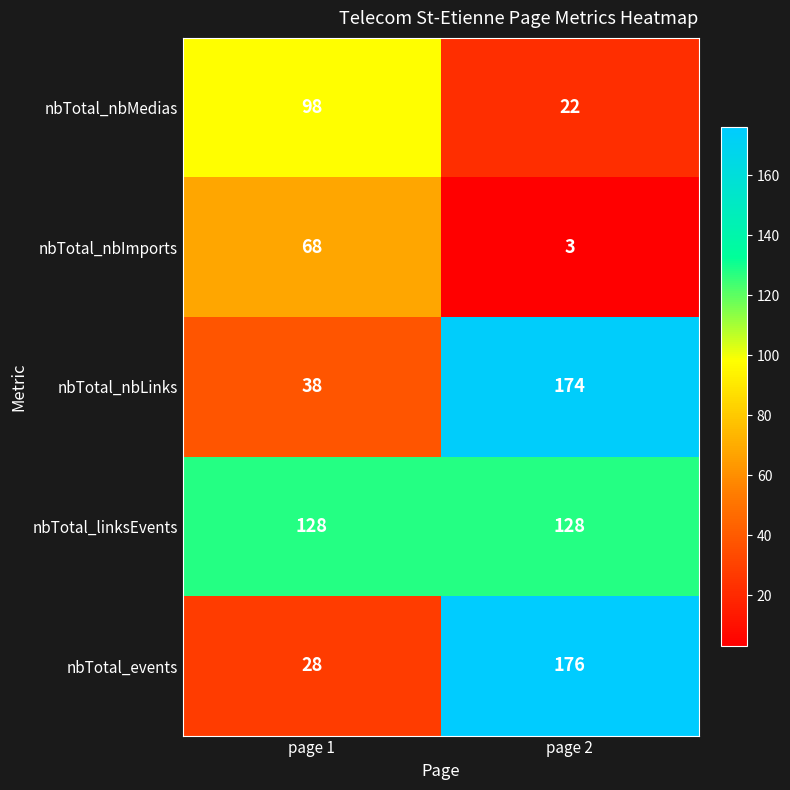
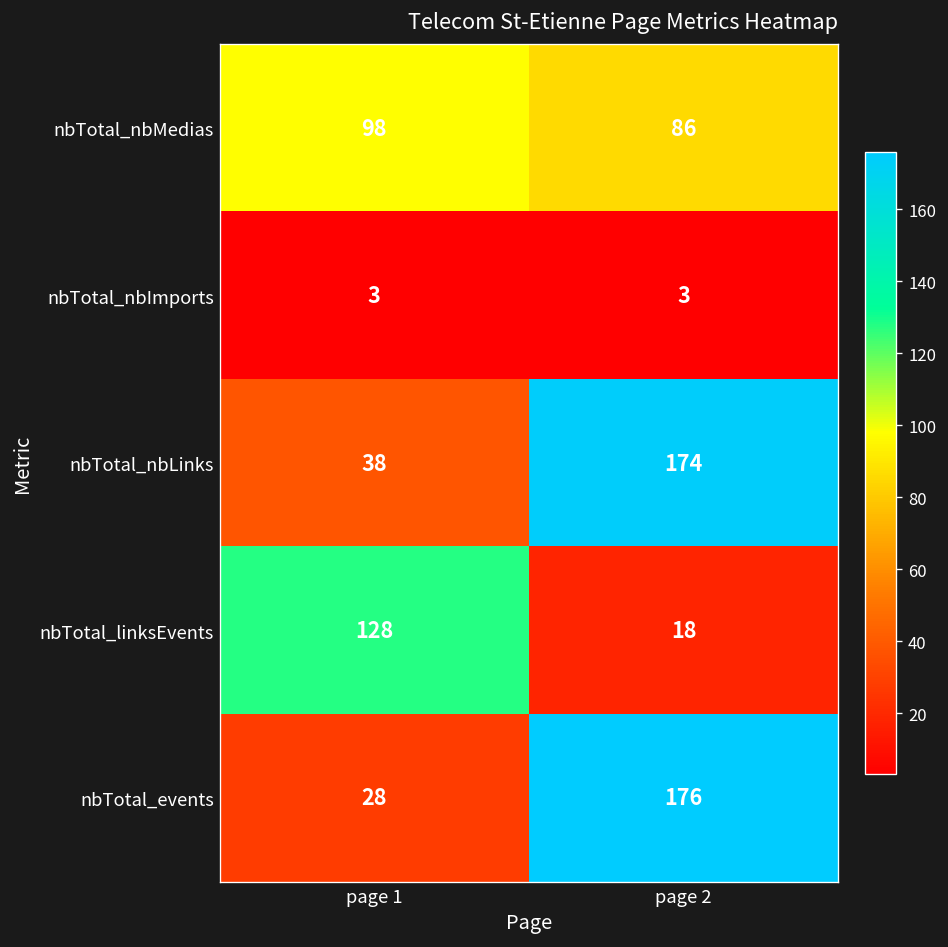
nbTotal_nbMedias, page 2: 22 -> 86
nbTotal_nbImports, page 1: 68 -> 3
nbTotal_linksEvents, page 2: 128 -> 18
